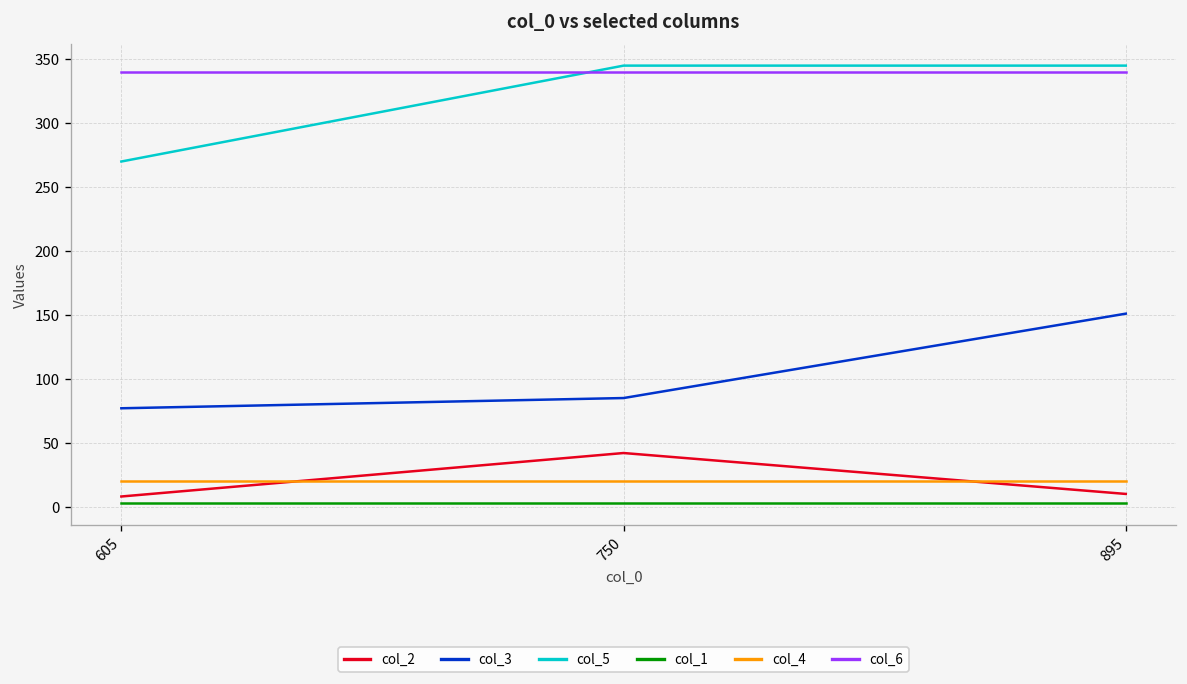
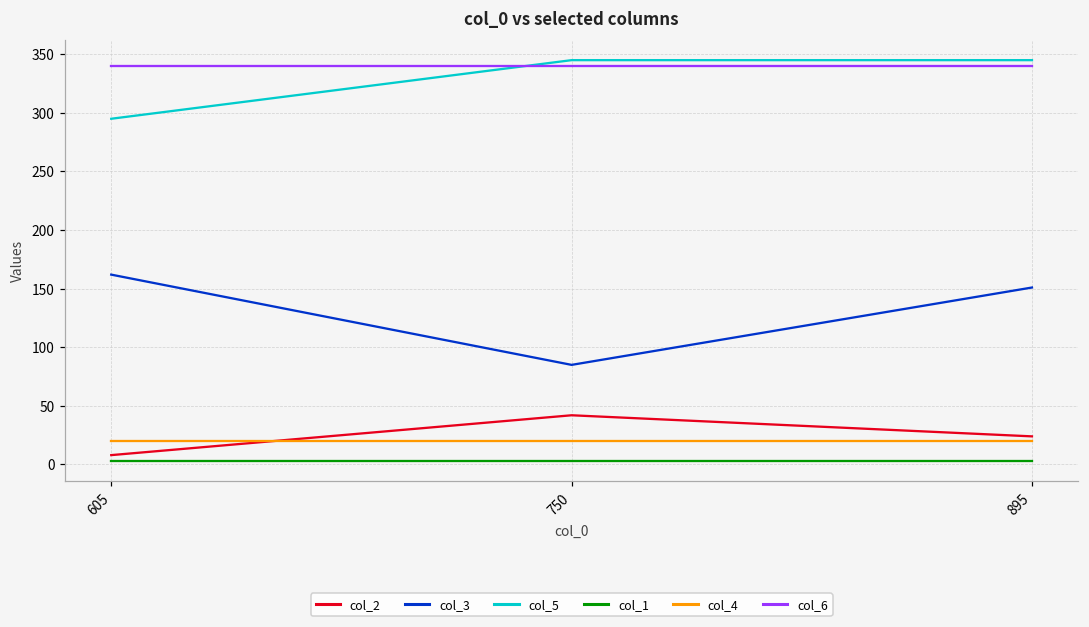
col_3, 605: 77 -> 162
col_5, 605: 270 -> 295
col_2, 895: 10 -> 24
